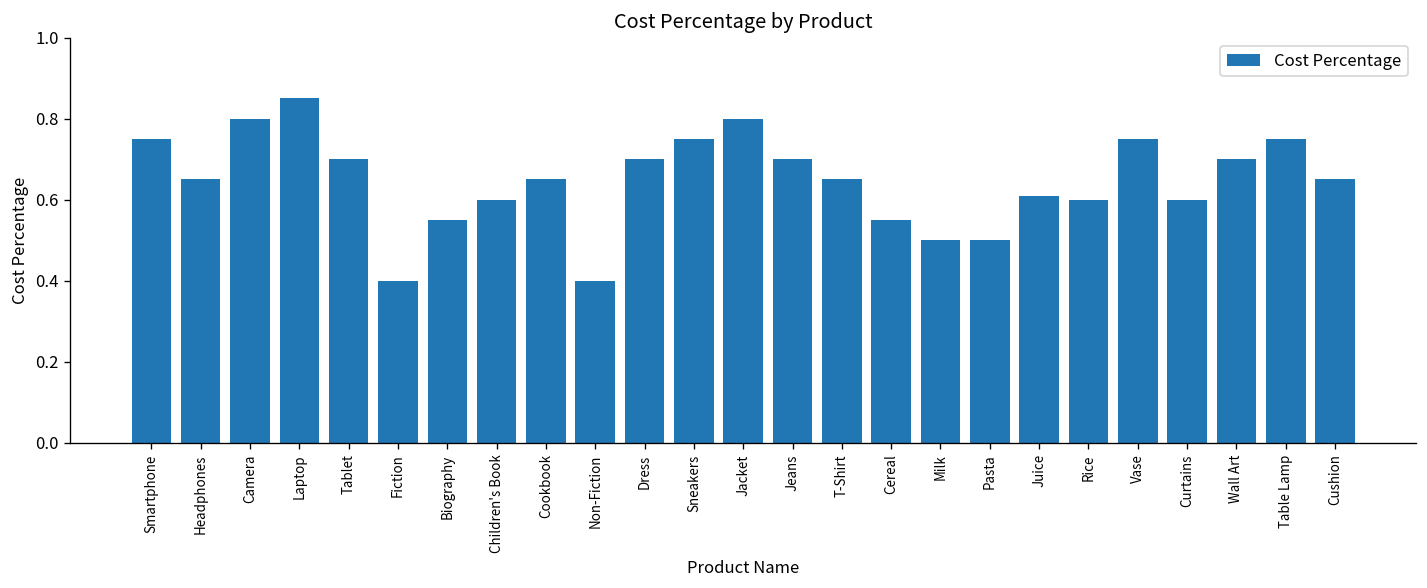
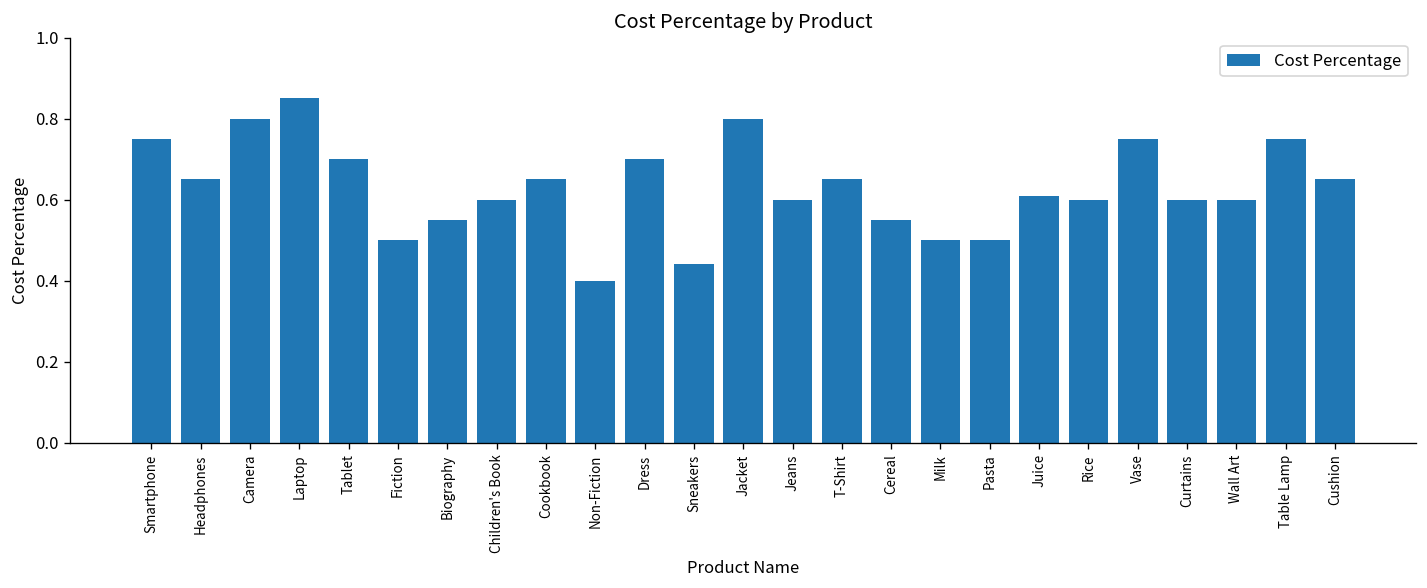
Fiction: 0.4 -> 0.5
Sneakers: 0.75 -> 0.44
Jeans: 0.7 -> 0.6
Wall Art: 0.7 -> 0.6
